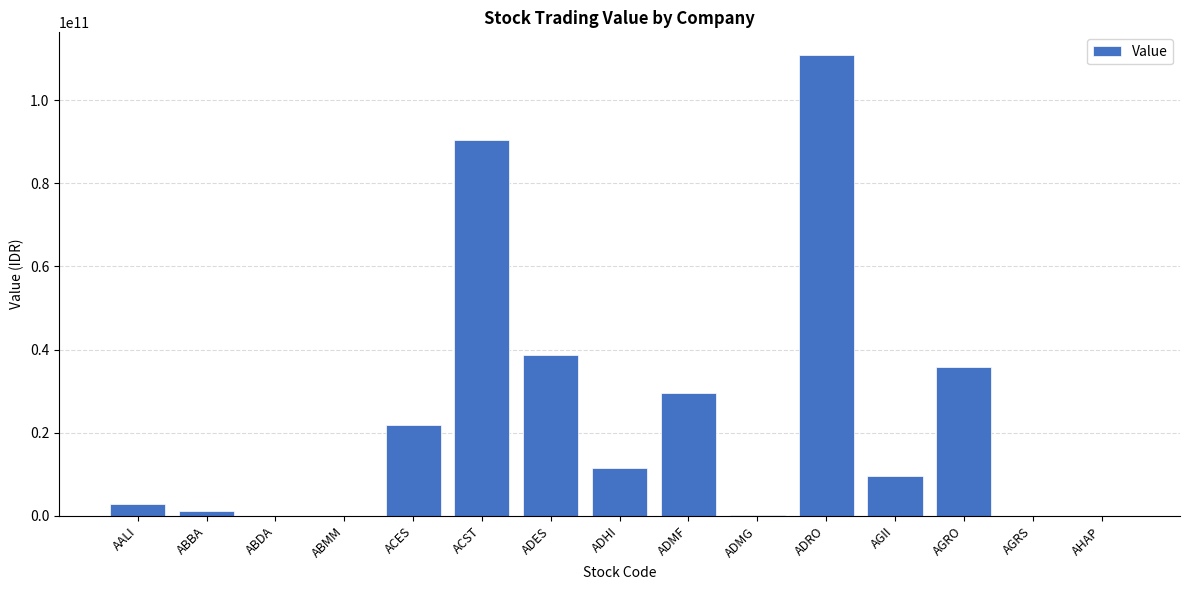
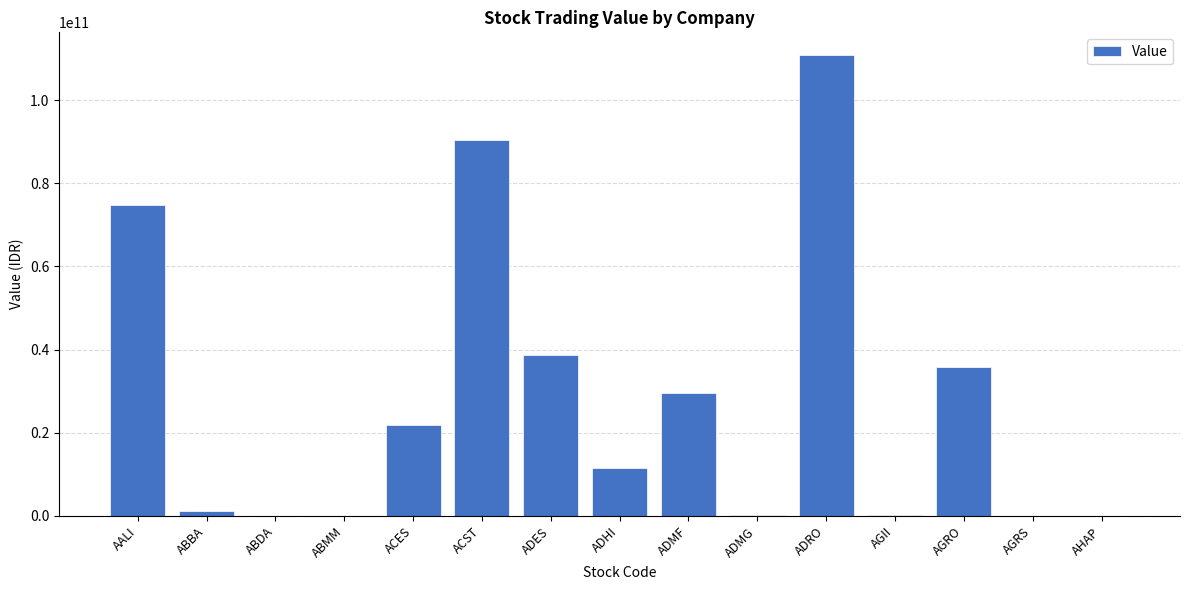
AALI: 3000000000 -> 75000000000
AGII: 10000000000 -> 0
